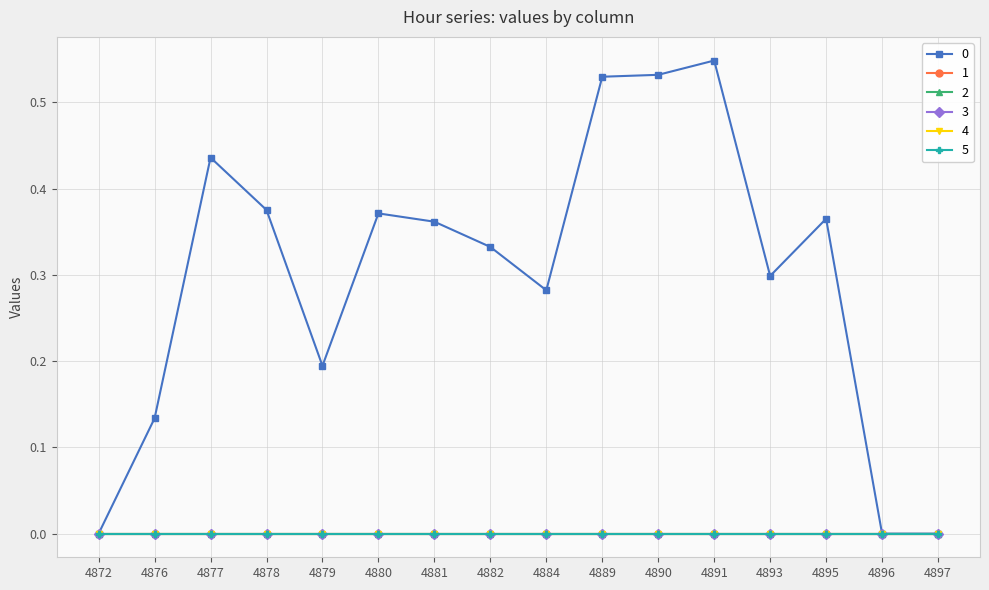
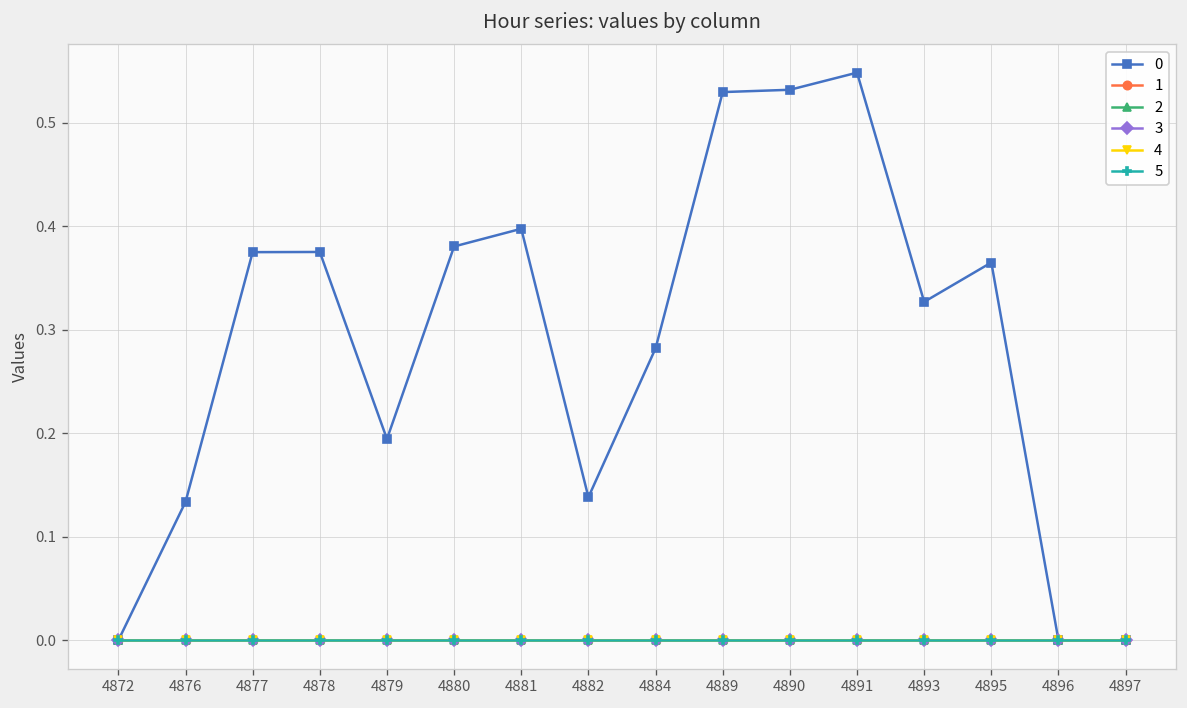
0, 4877: 0.44 -> 0.38
0, 4880: 0.37 -> 0.38
0, 4881: 0.36 -> 0.40
0, 4882: 0.33 -> 0.14
0, 4893: 0.30 -> 0.33
